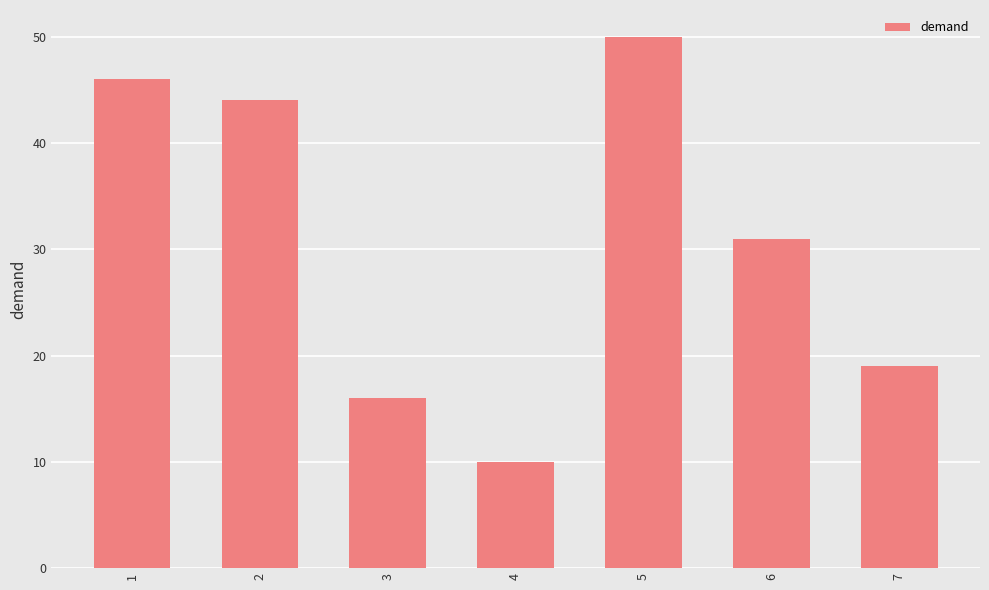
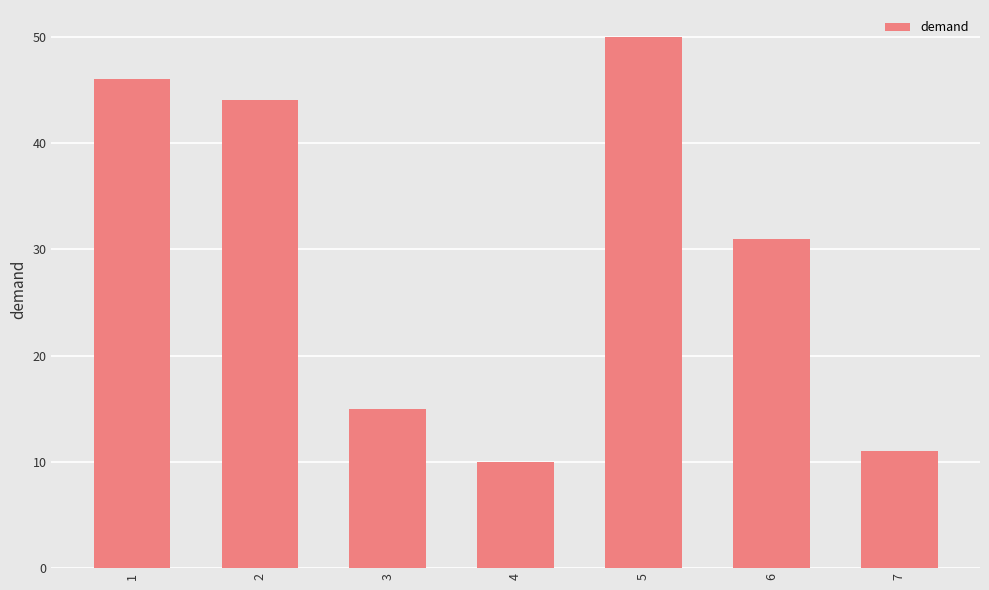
3: 16 -> 15
7: 19 -> 11
